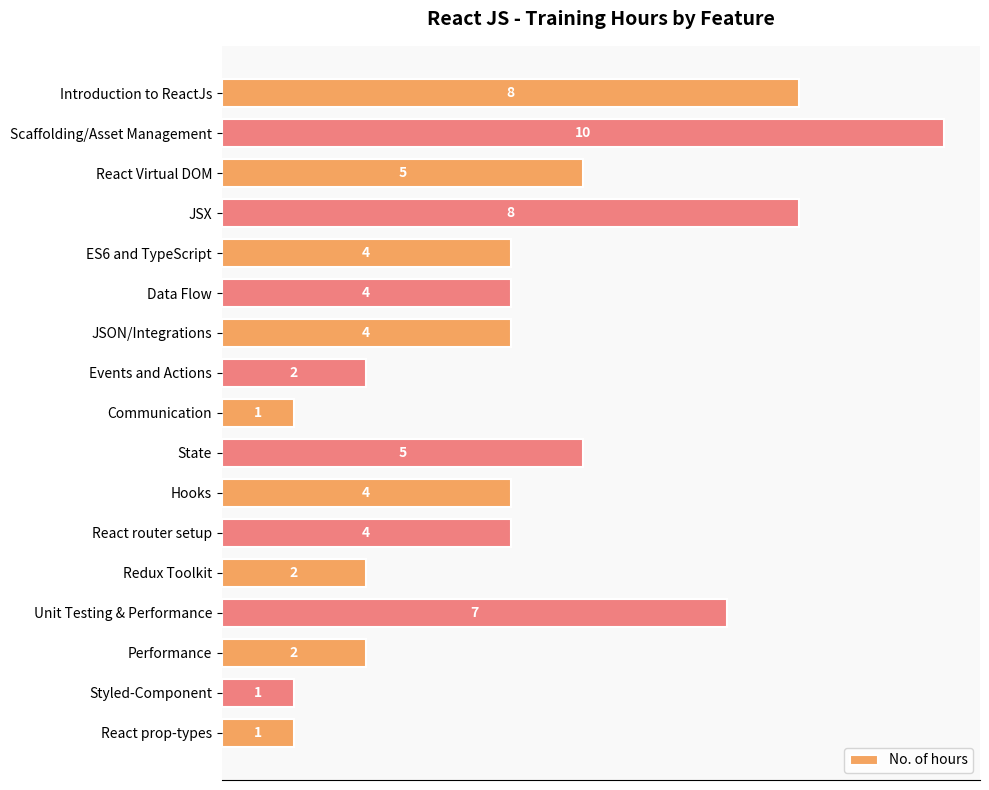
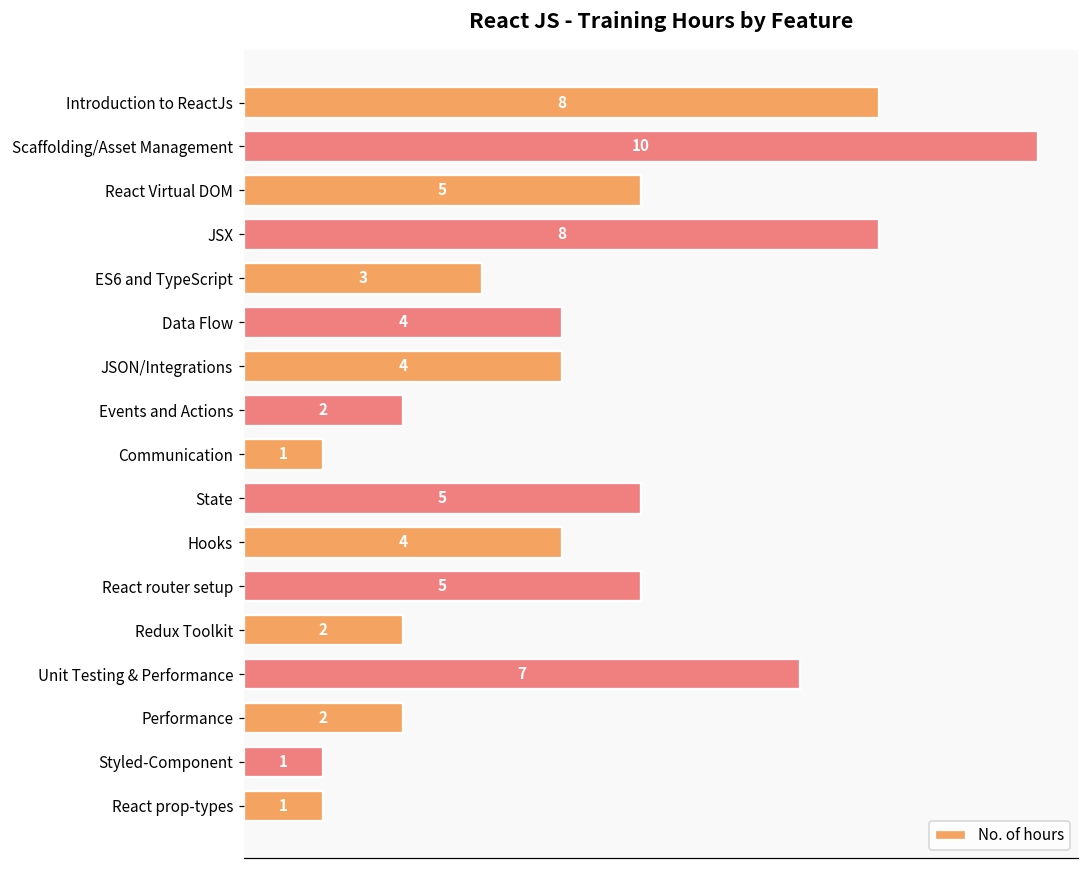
ES6 and TypeScript: 4 -> 3
React router setup: 4 -> 5
